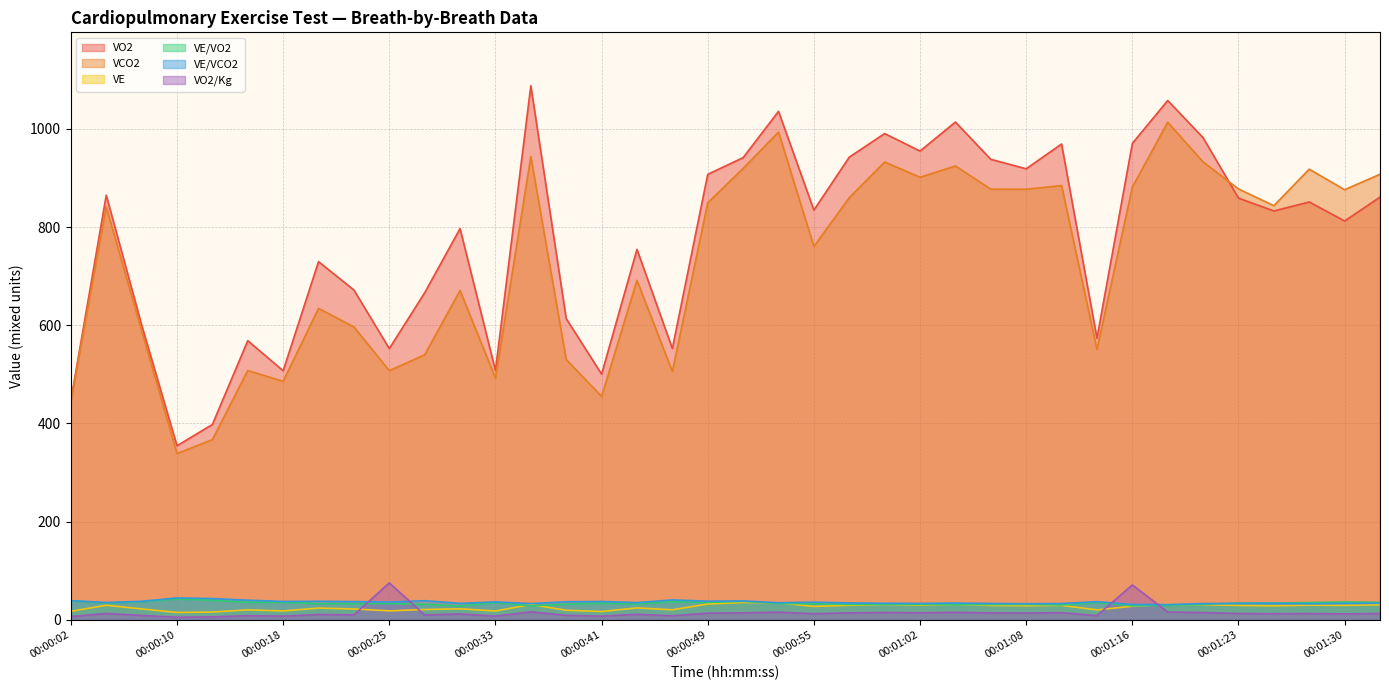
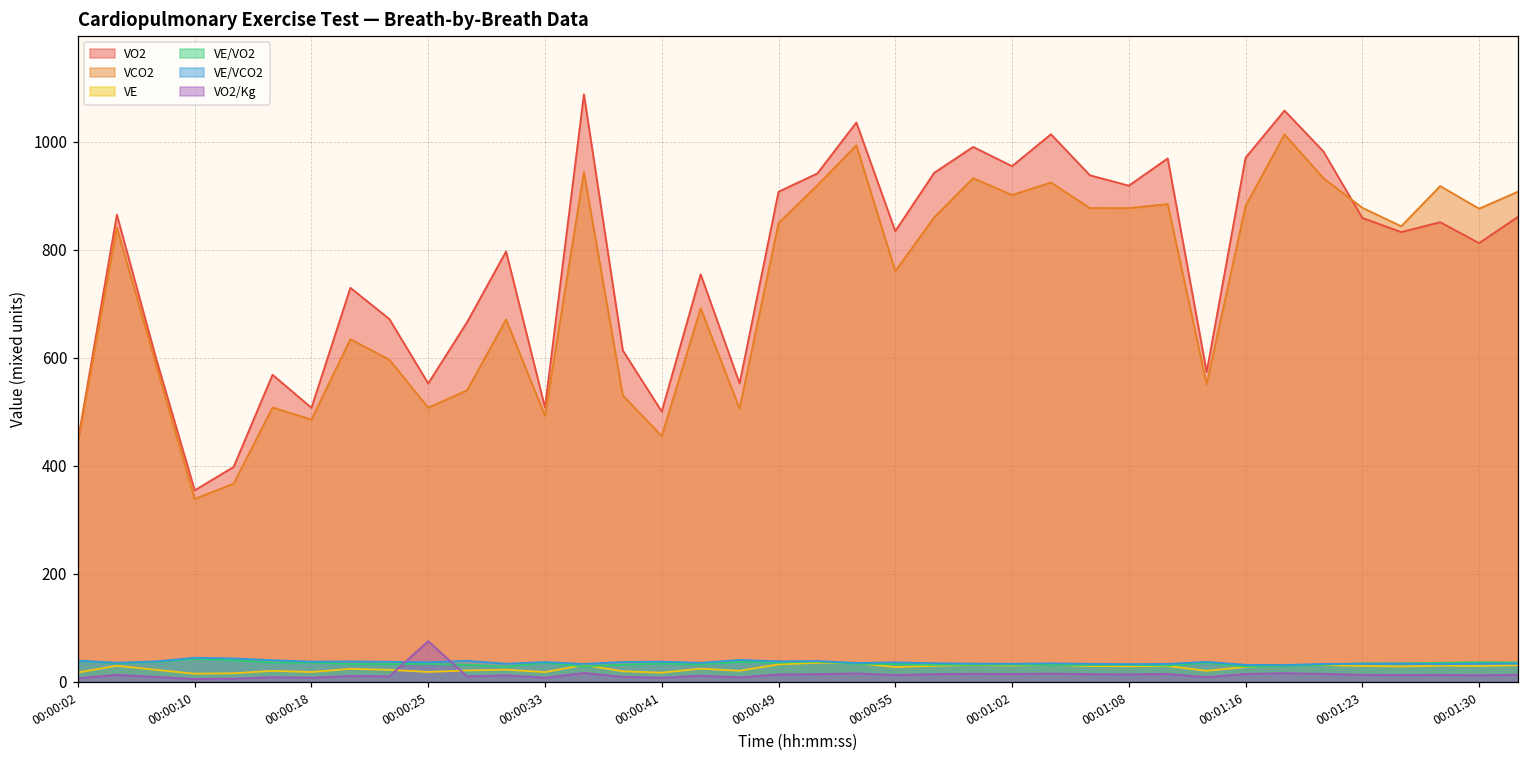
VO2/Kg, 00:01:16: 70 -> 10
